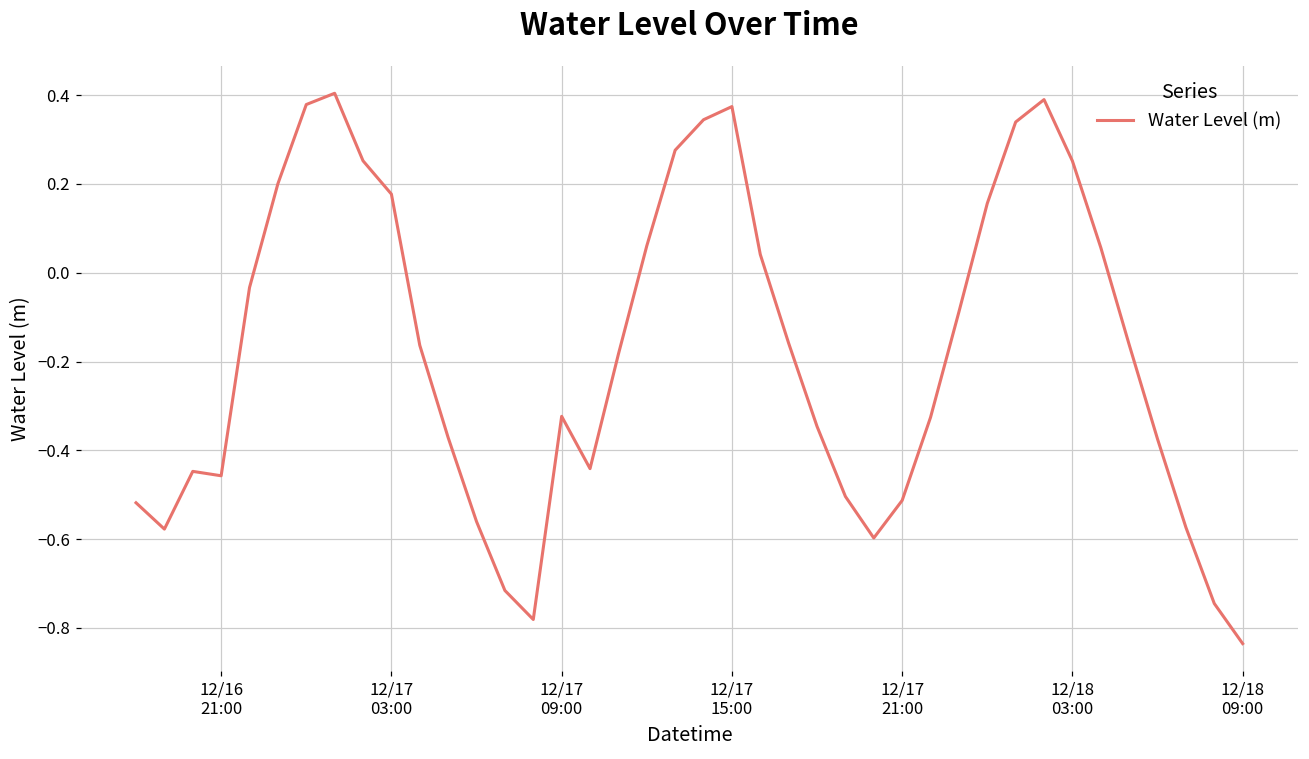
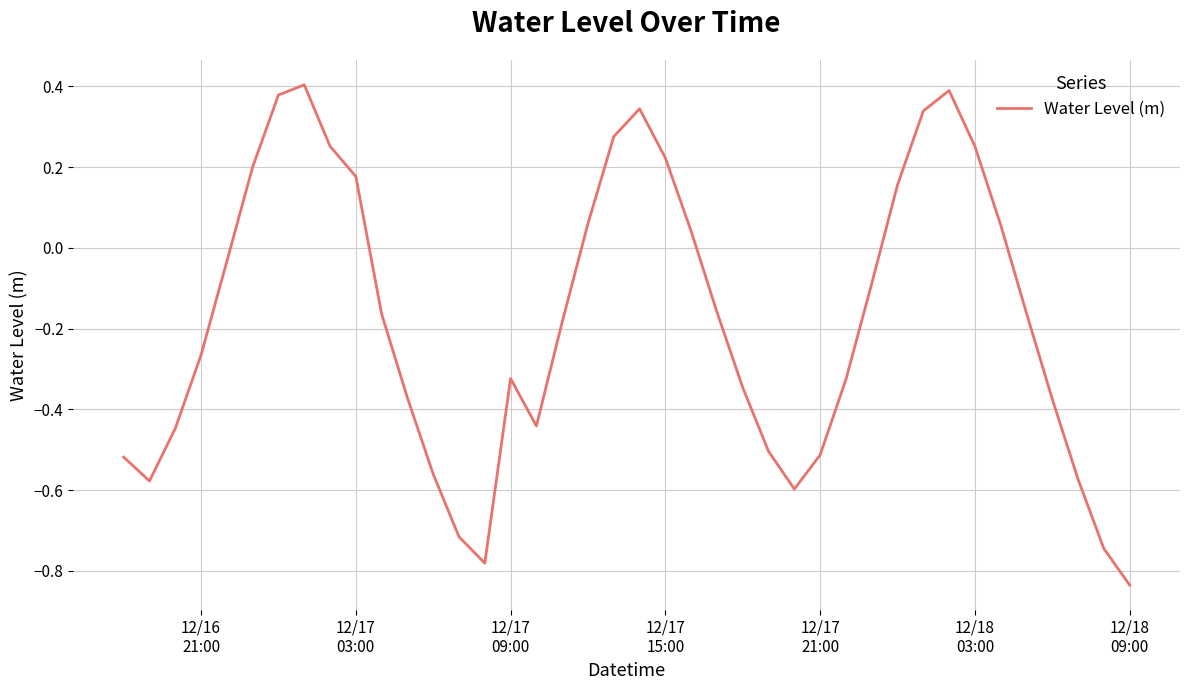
12/16 21:00: -0.46 -> -0.27
12/17 15:00: 0.37 -> 0.22
